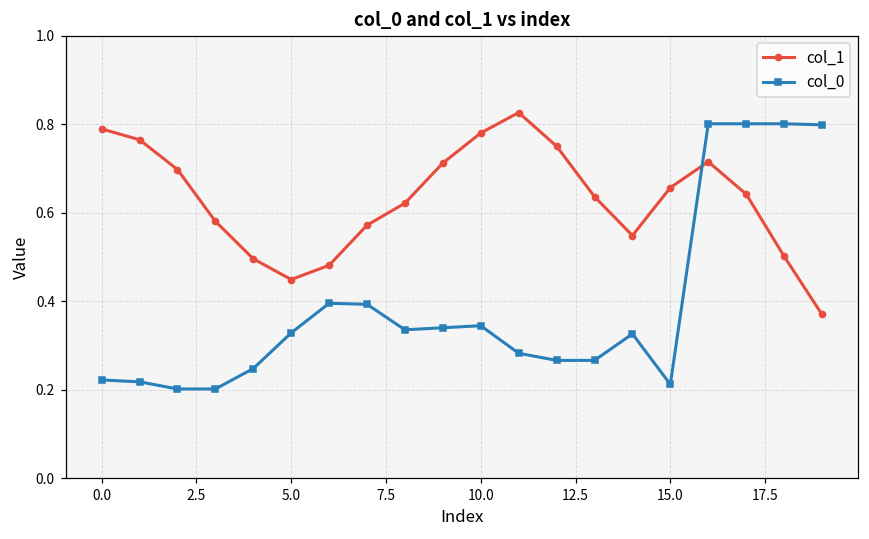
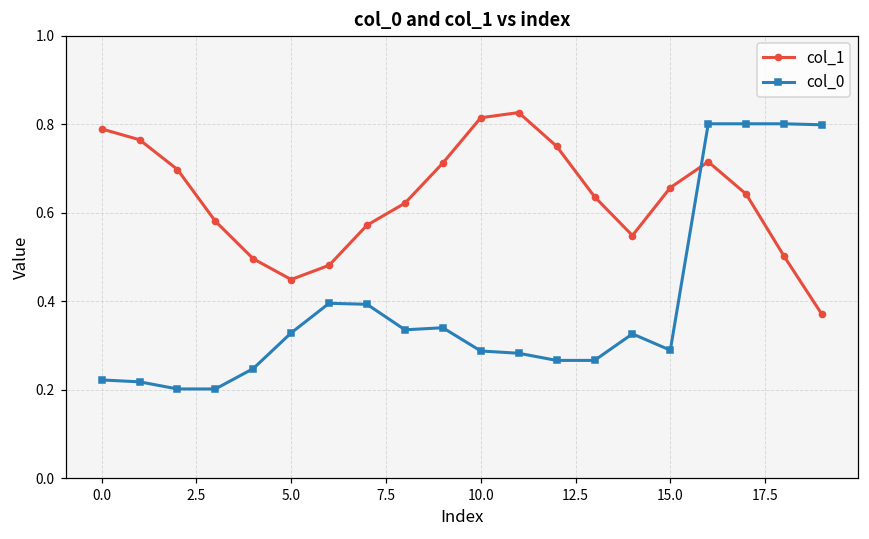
col_1, 10.0: 0.78 -> 0.81
col_0, 10.0: 0.34 -> 0.29
col_0, 15.0: 0.21 -> 0.29
